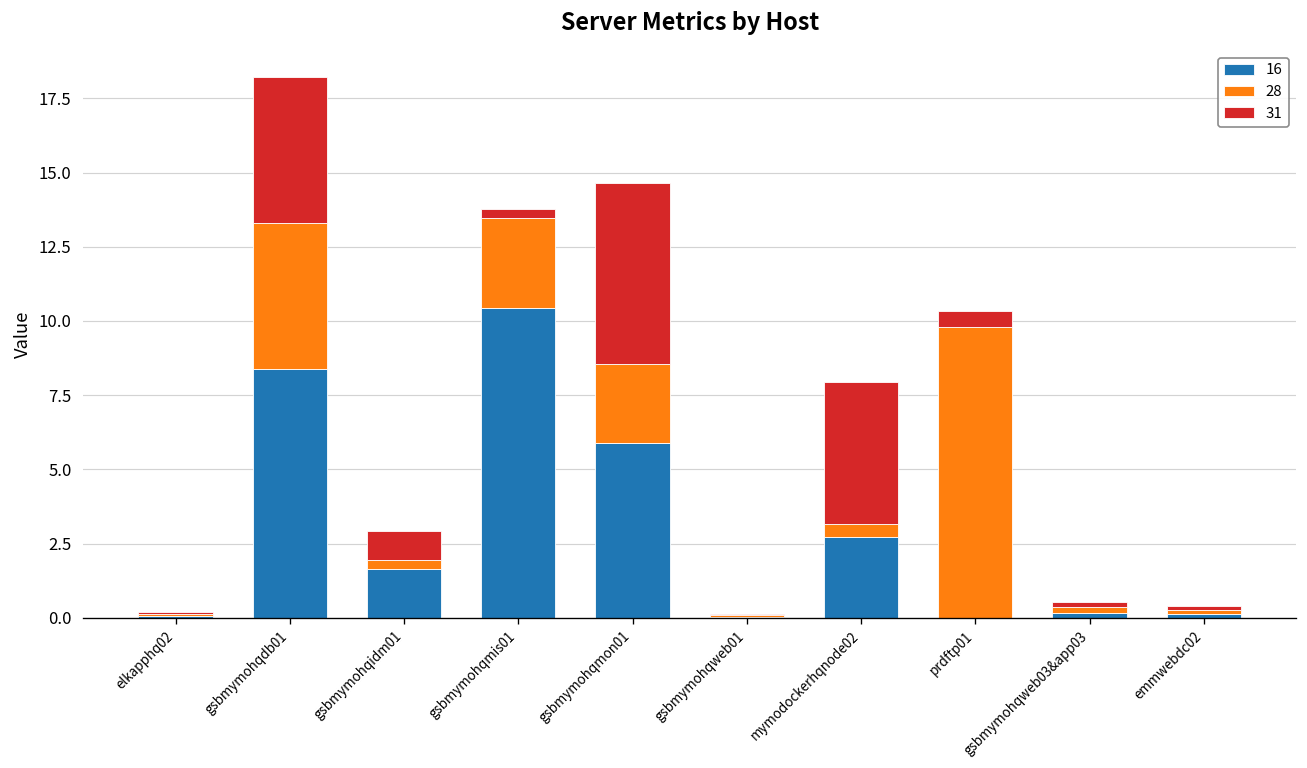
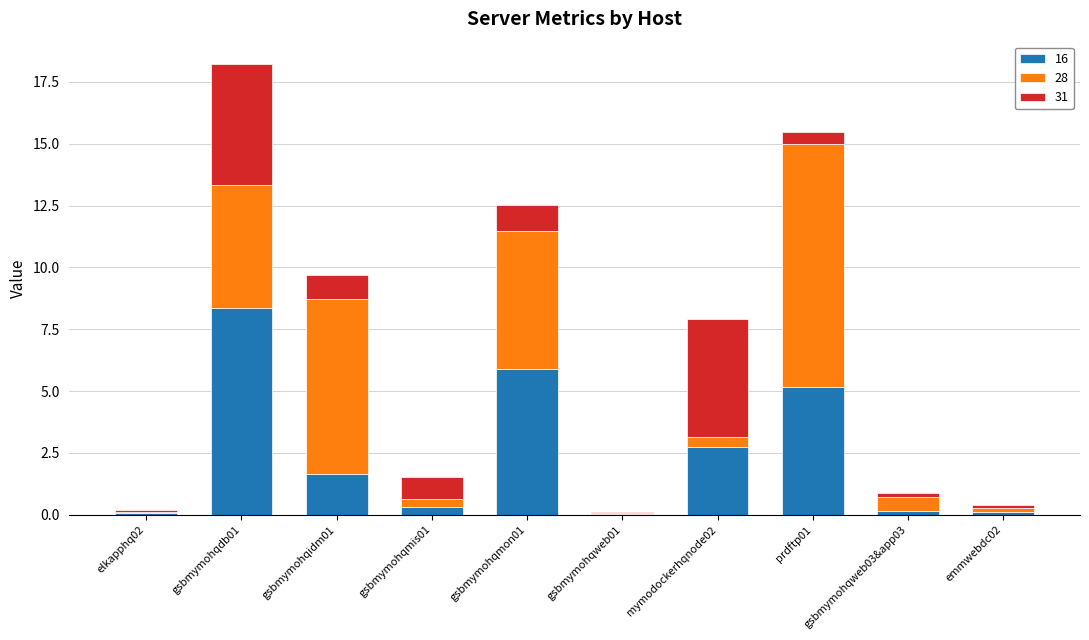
28, gsbmymohqidm01: 0.3 -> 7.1
16, gsbmymohqmis01: 10.4 -> 0.3
28, gsbmymohqmis01: 3.1 -> 0.3
31, gsbmymohqmis01: 0.3 -> 0.9
28, gsbmymohqmon01: 2.7 -> 5.6
31, gsbmymohqmon01: 6.1 -> 1.1
16, prdftp01: 0.0 -> 5.2
28, gsbmymohqweb03&app03: 0.2 -> 0.5
